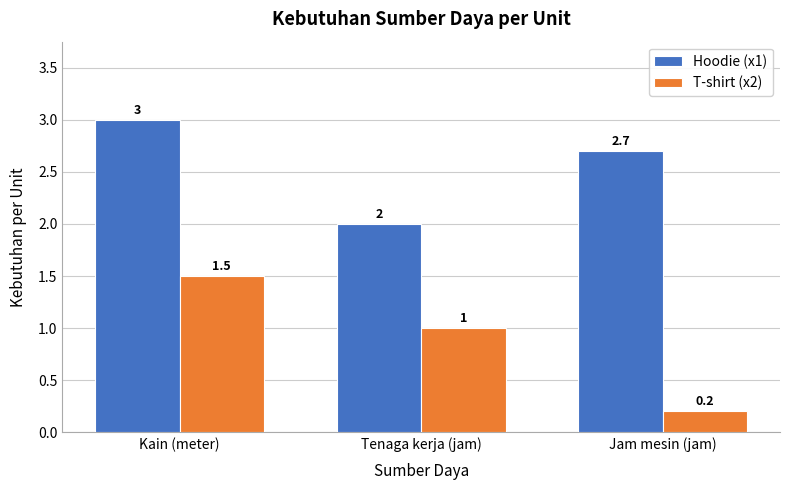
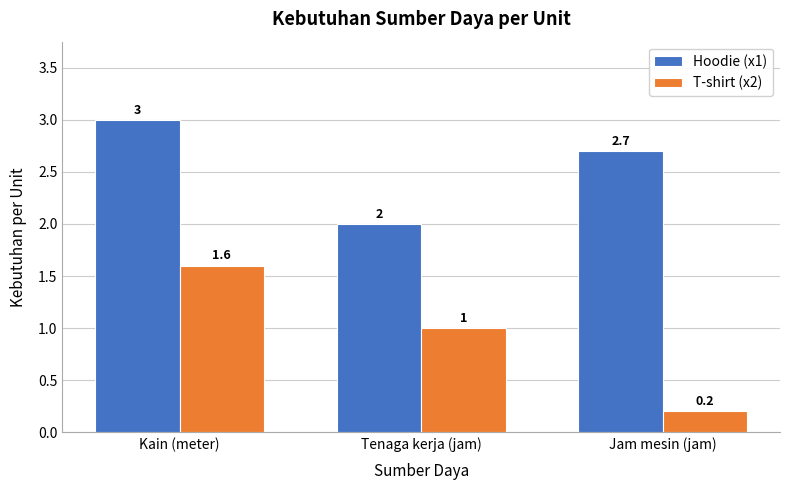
T-shirt (x2), Kain (meter): 1.5 -> 1.6
